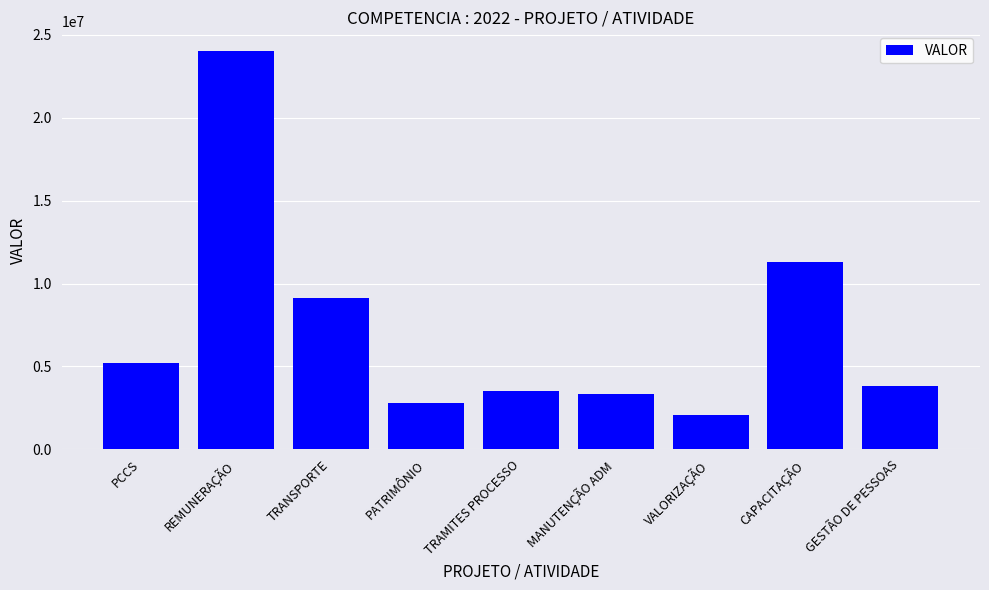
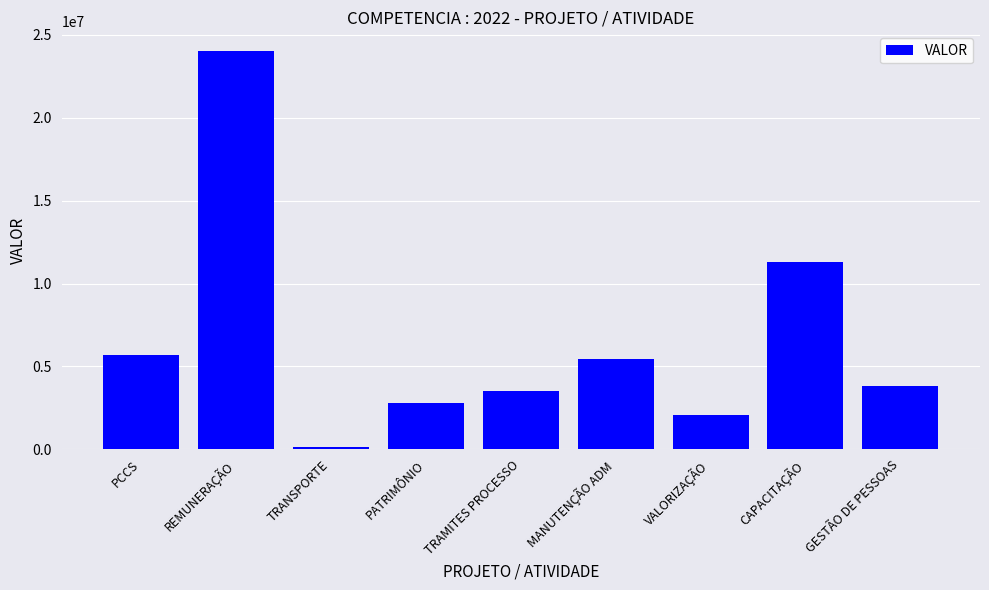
PCCS: 5200000 -> 5700000
TRANSPORTE: 9100000 -> 200000
MANUTENÇÃO ADM: 3400000 -> 5500000
